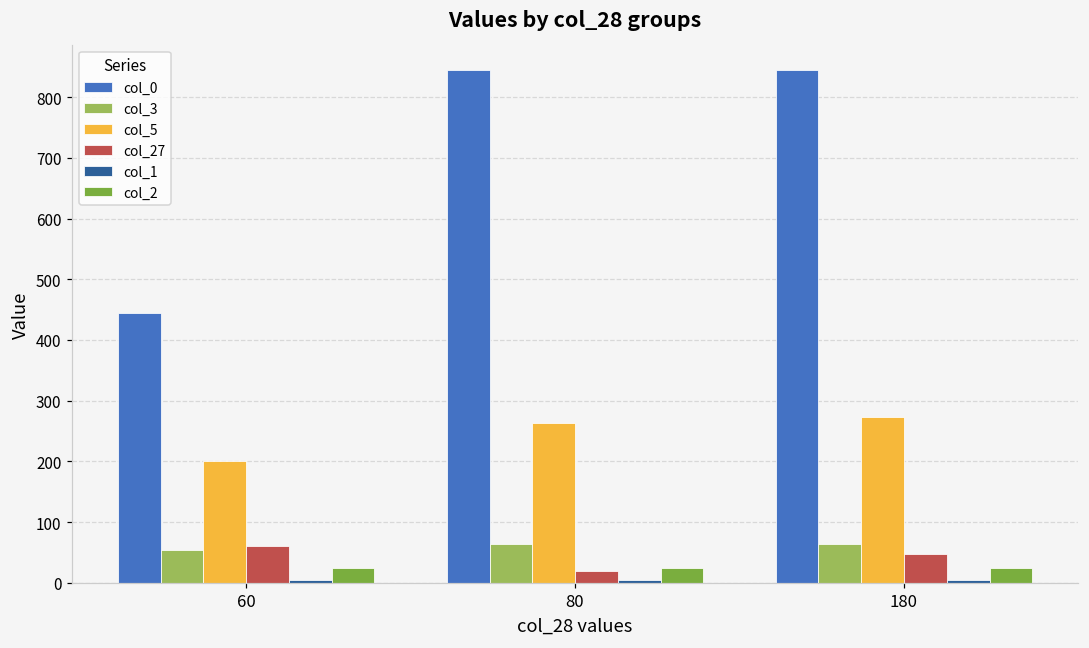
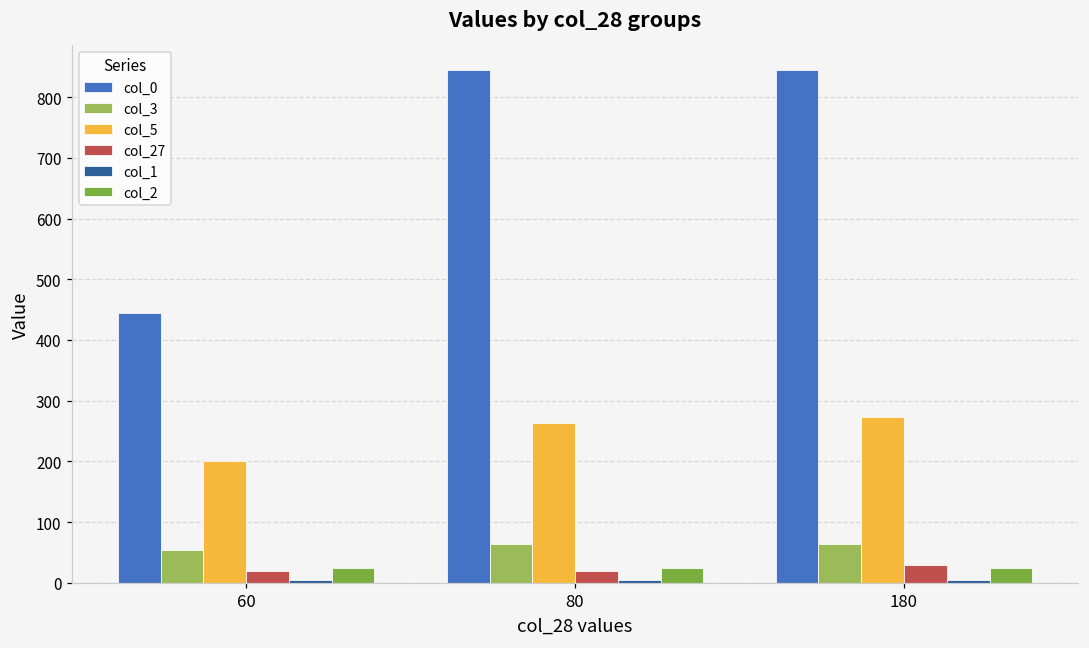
col_27, 60: 60 -> 20
col_27, 180: 50 -> 30
